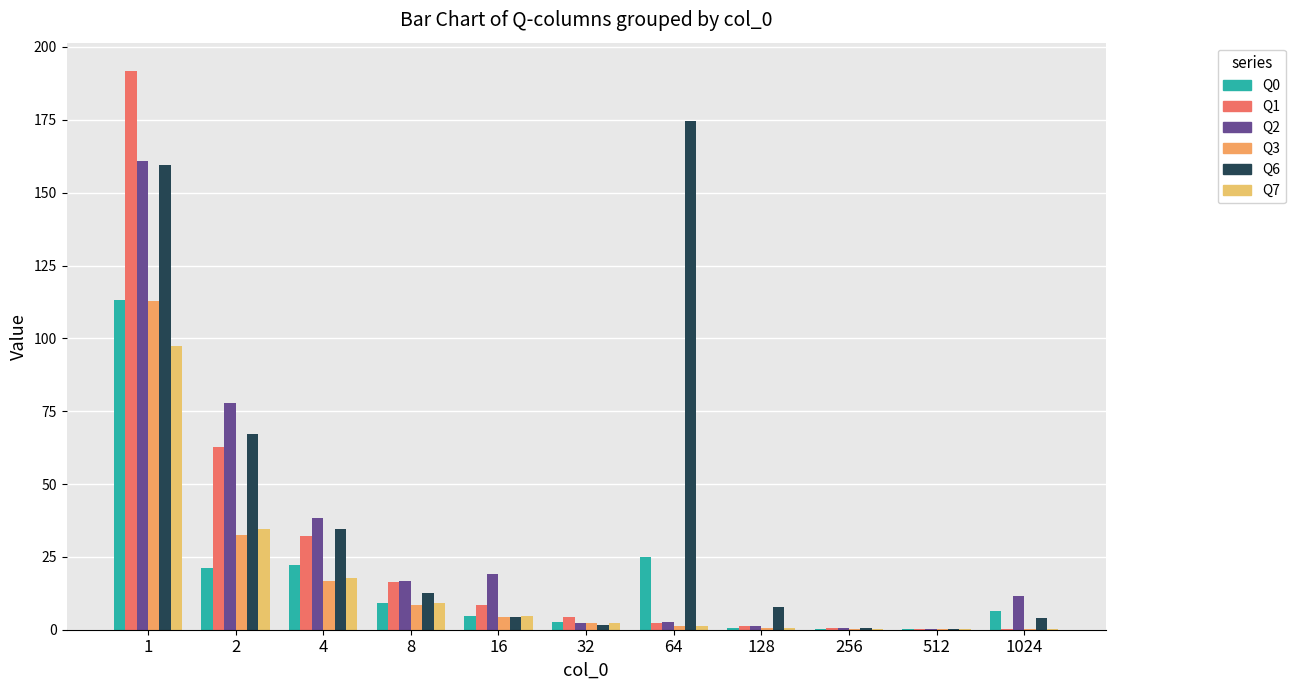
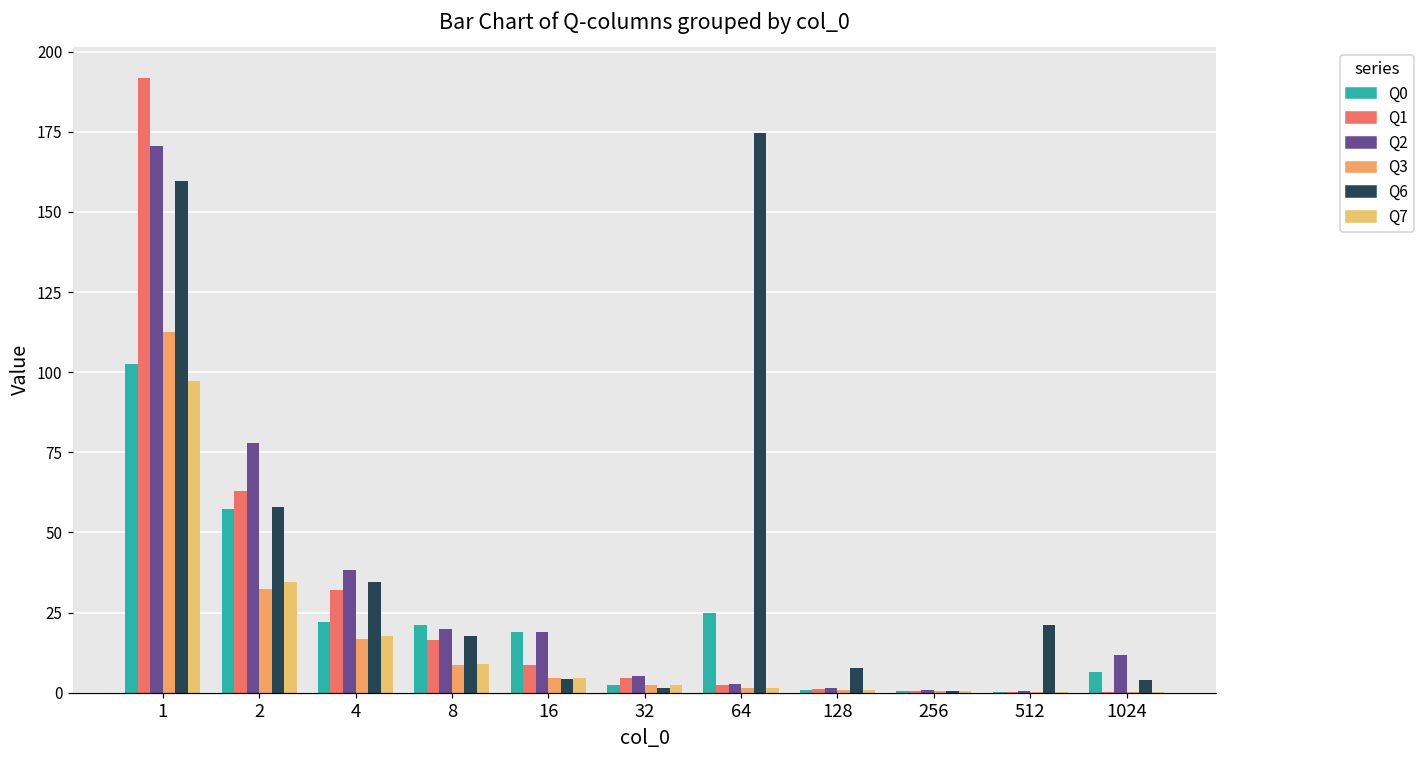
Q0, 1: 113 -> 102
Q2, 1: 161 -> 170
Q0, 2: 21 -> 57
Q6, 2: 67 -> 58
Q0, 8: 9 -> 21
Q2, 8: 17 -> 20
Q6, 8: 13 -> 18
Q0, 16: 5 -> 19
Q2, 32: 2 -> 5
Q6, 512: 0 -> 21
